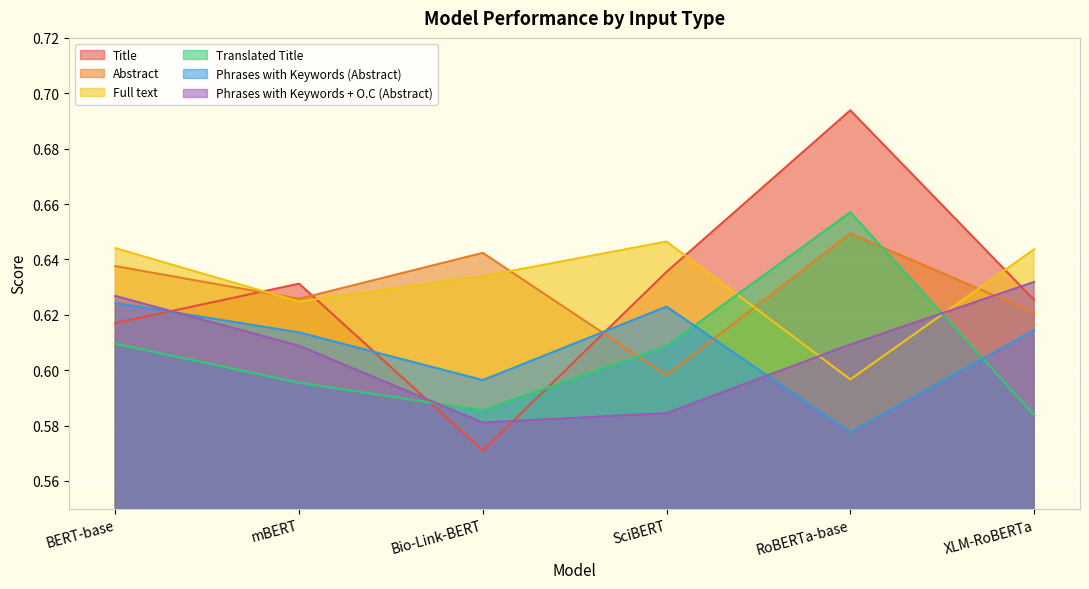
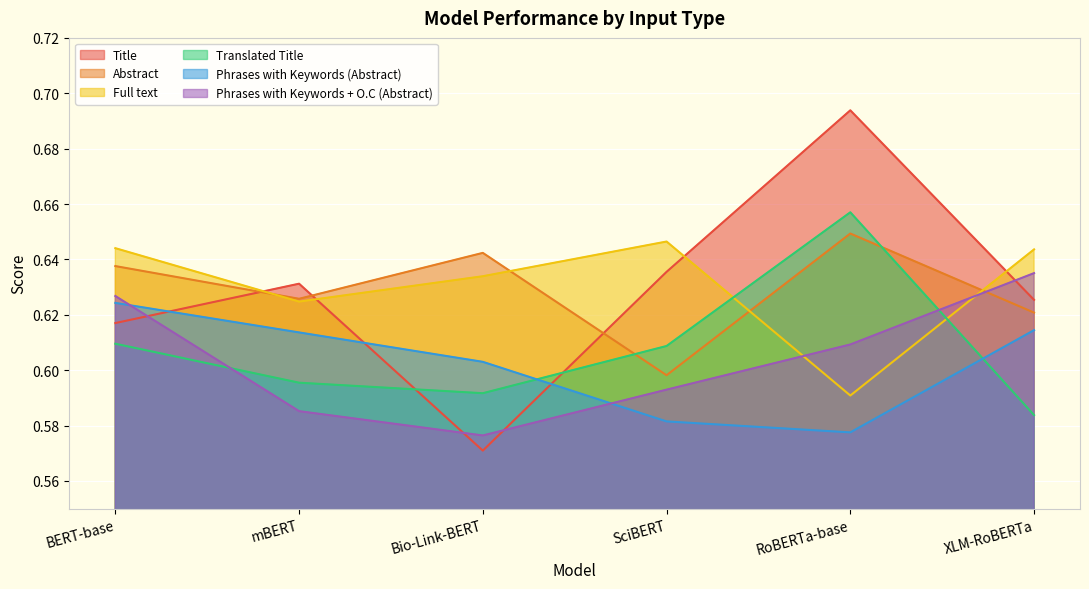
Phrases with Keywords + O.C (Abstract), mBERT: 0.609 -> 0.585
Translated Title, Bio-Link-BERT: 0.585 -> 0.592
Phrases with Keywords (Abstract), Bio-Link-BERT: 0.596 -> 0.603
Phrases with Keywords + O.C (Abstract), Bio-Link-BERT: 0.581 -> 0.576
Phrases with Keywords (Abstract), SciBERT: 0.623 -> 0.581
Phrases with Keywords + O.C (Abstract), SciBERT: 0.584 -> 0.593
Full text, RoBERTa-base: 0.597 -> 0.591
Phrases with Keywords + O.C (Abstract), XLM-RoBERTa: 0.632 -> 0.635
